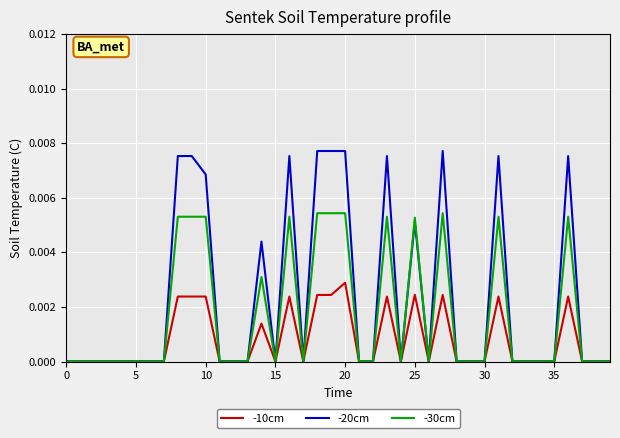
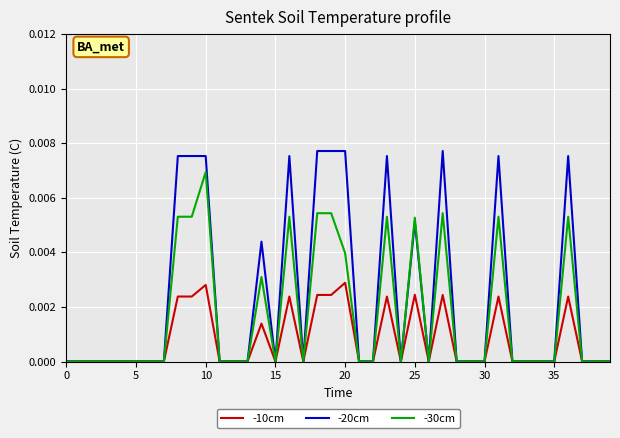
-10cm, 10: 0.0024 -> 0.0028
-20cm, 10: 0.0069 -> 0.0075
-30cm, 10: 0.0053 -> 0.0069
-30cm, 20: 0.0054 -> 0.0040
